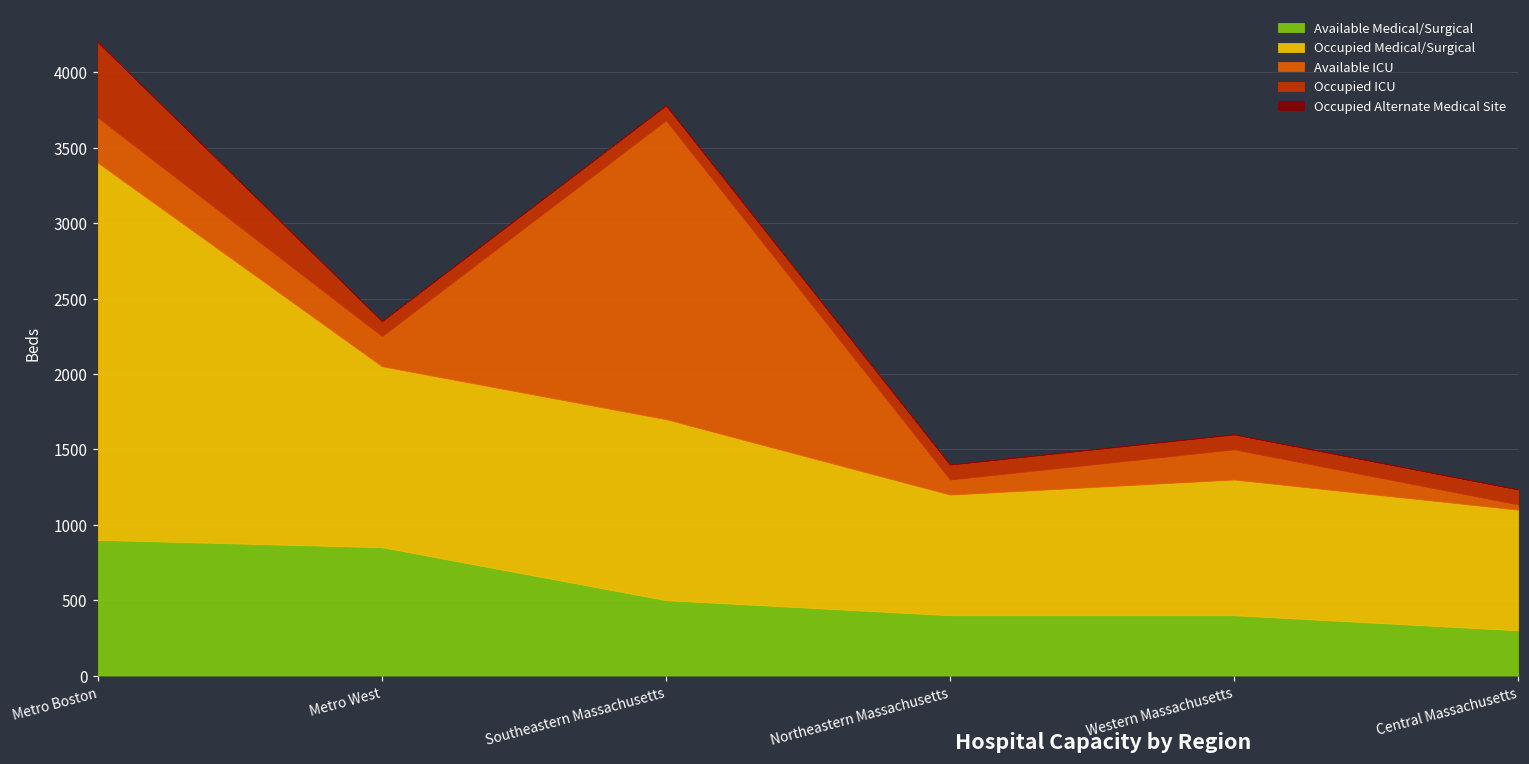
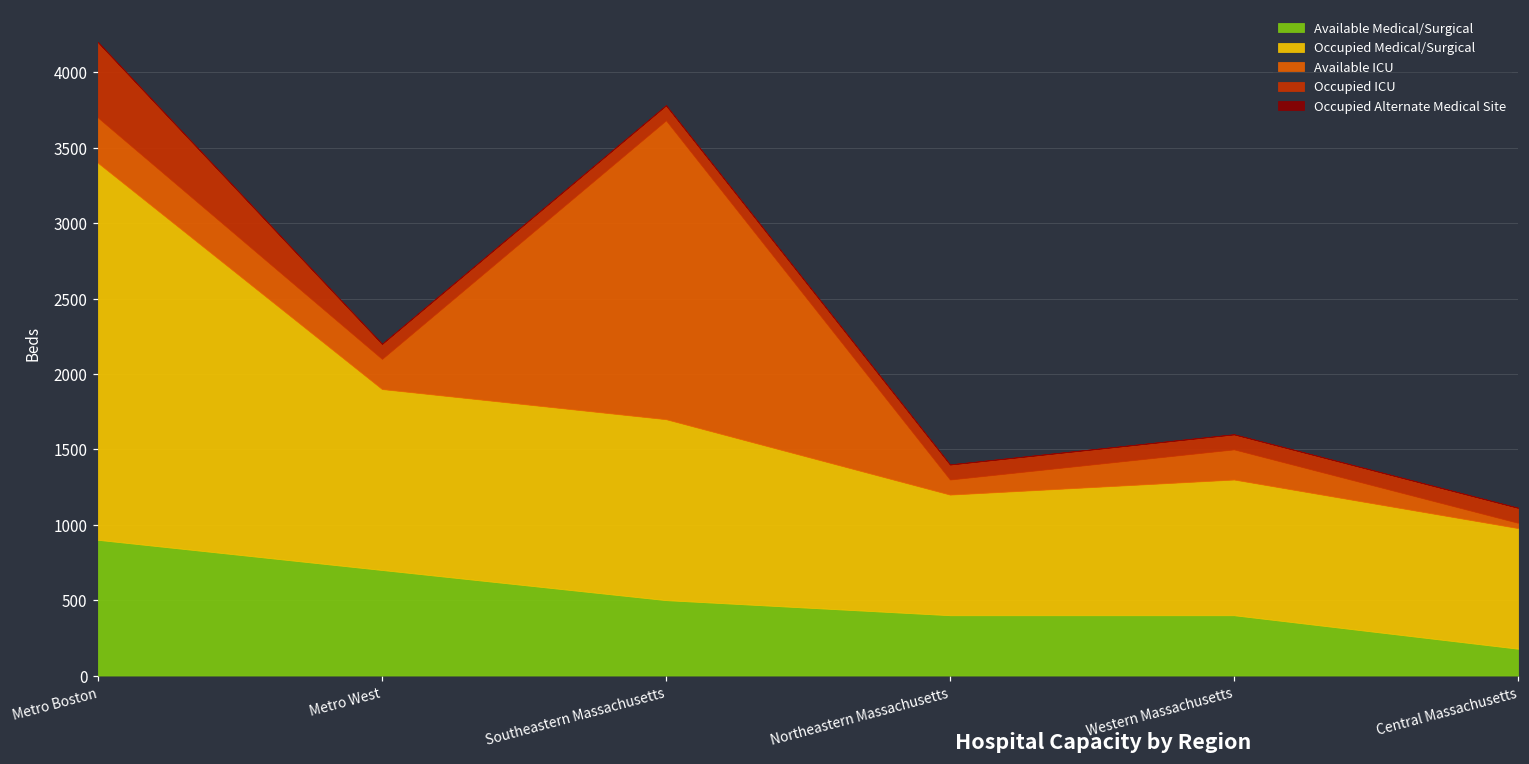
Available Medical/Surgical, Metro West: 850 -> 700
Available Medical/Surgical, Central Massachusetts: 300 -> 180
